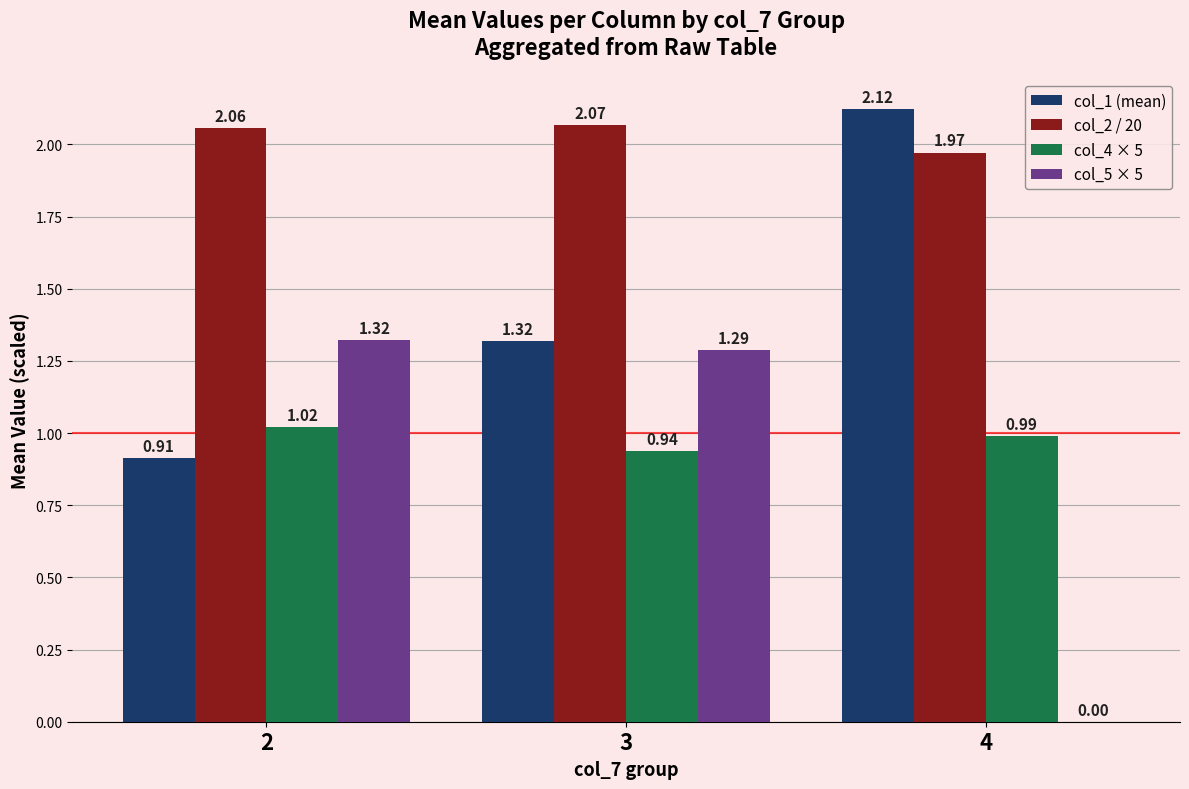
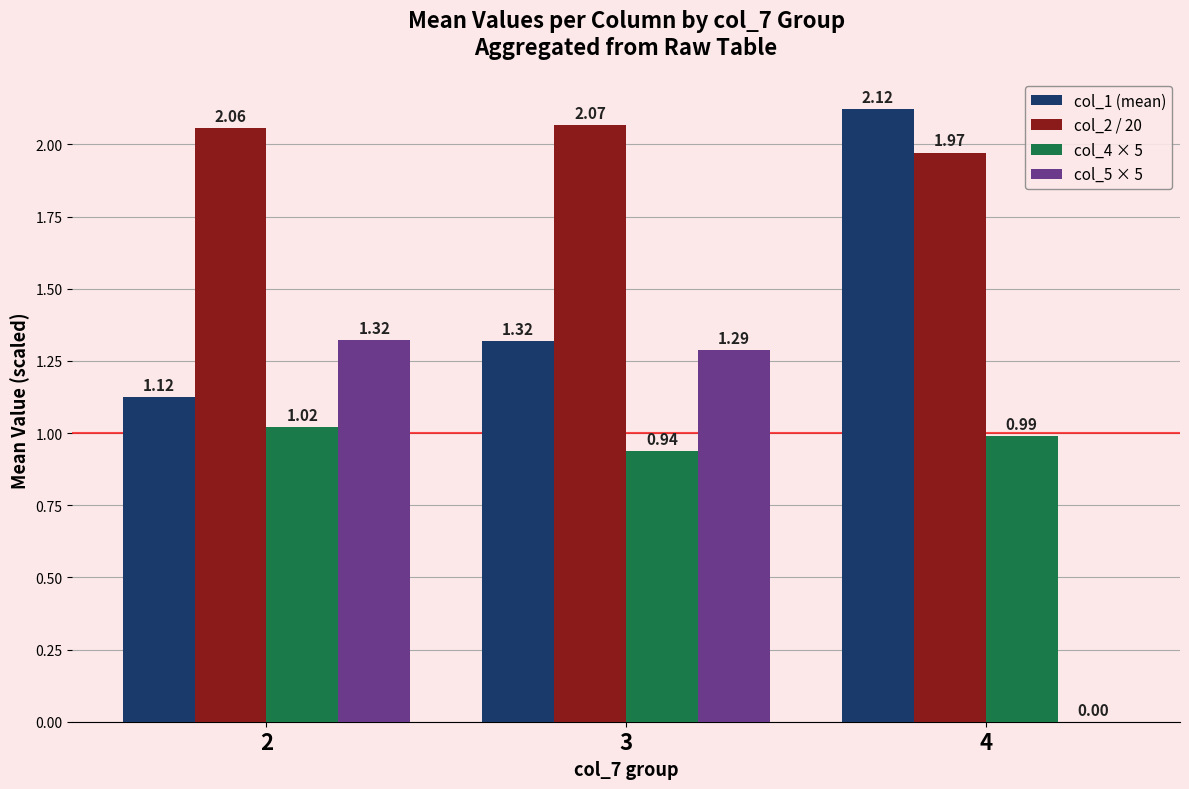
col_1 (mean), 2: 0.91 -> 1.12
